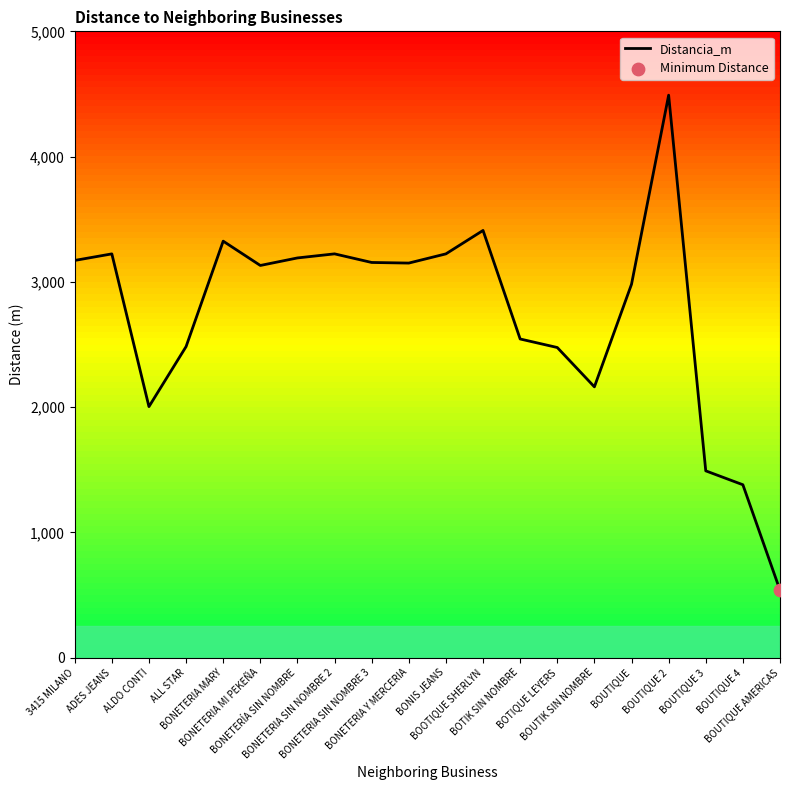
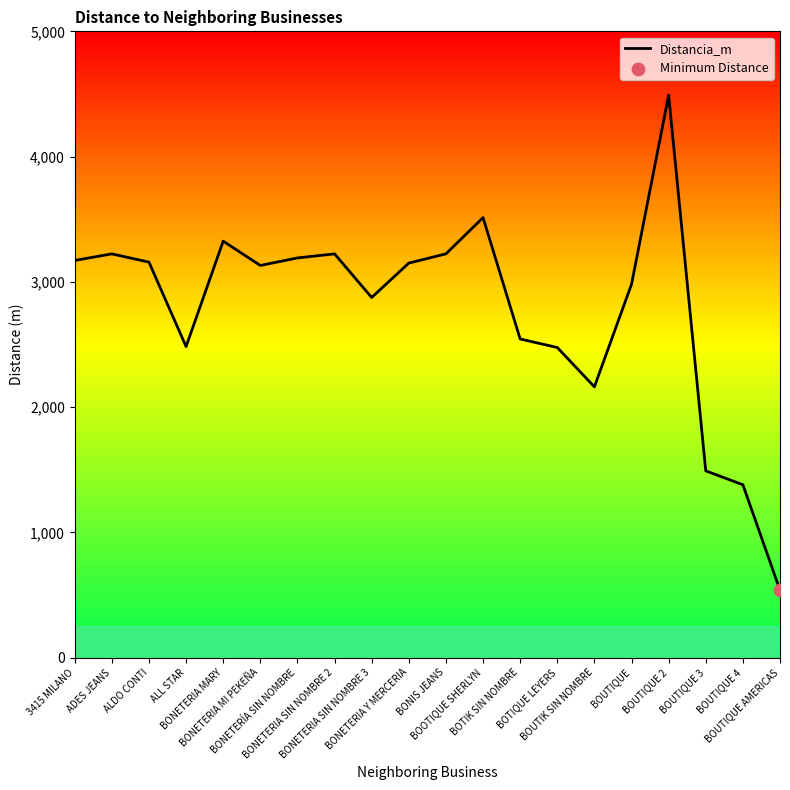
Distancia_m, ALDO CONTI: 2,000 -> 3,160
Distancia_m, BONETERIA SIN NOMBRE 3: 3,150 -> 2,870
Distancia_m, BOOTIQUE SHERLYN: 3,410 -> 3,510
